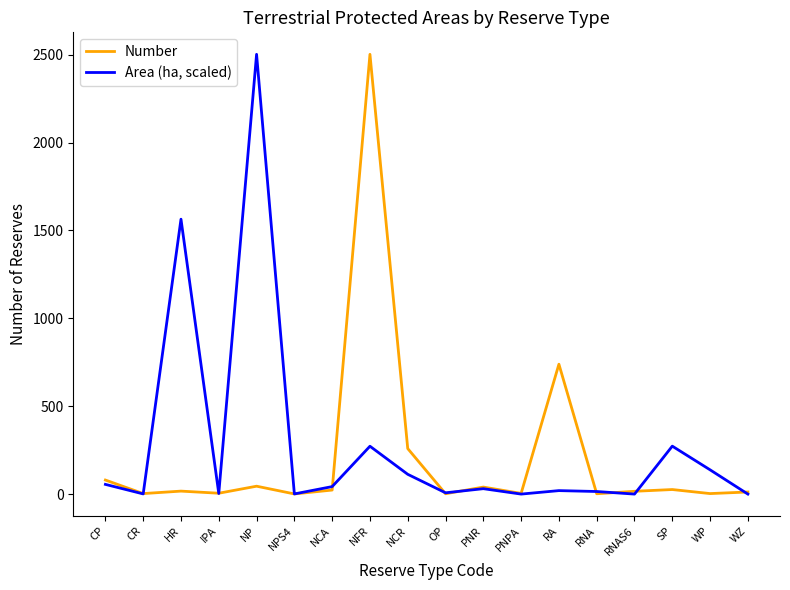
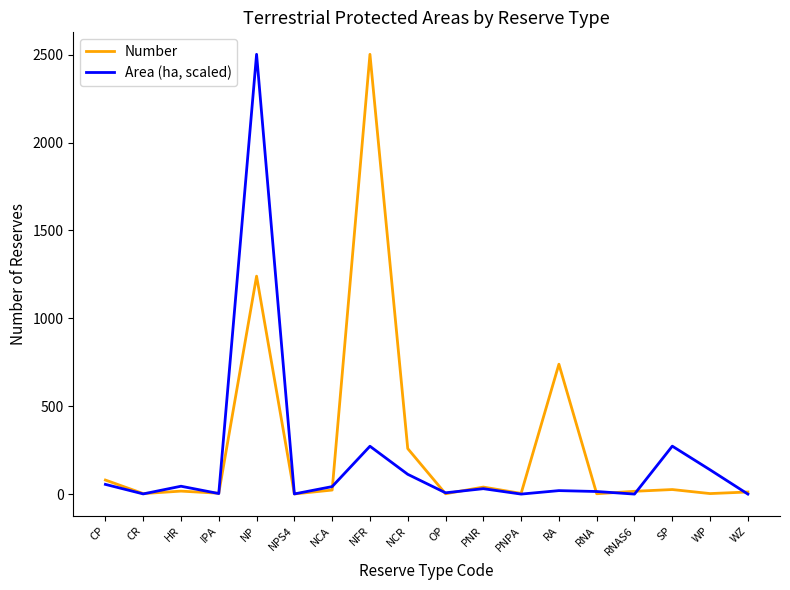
Area (ha, scaled), HR: 1560 -> 40
Number, NP: 50 -> 1240
